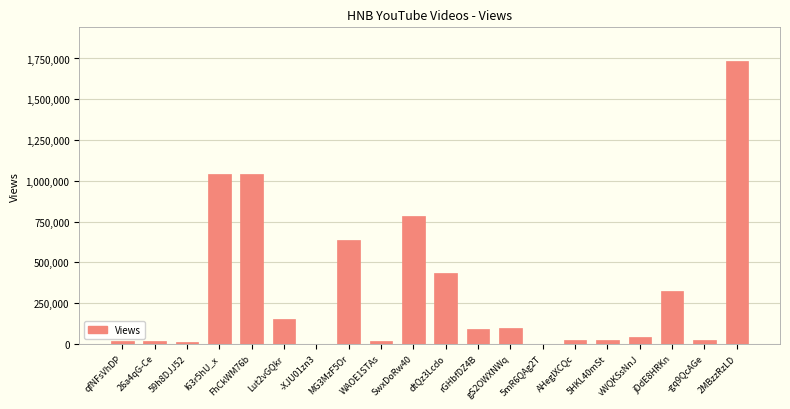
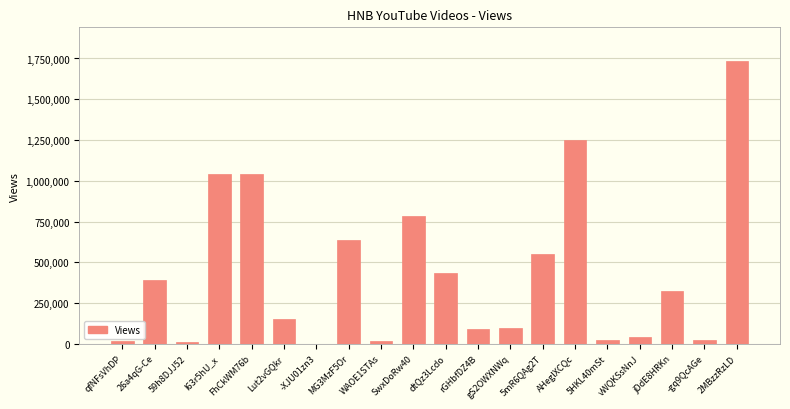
26a4qG-Ce: 10,000 -> 390,000
5mR6QAg2T: 0 -> 550,000
AHeglXCQc: 30,000 -> 1,250,000
